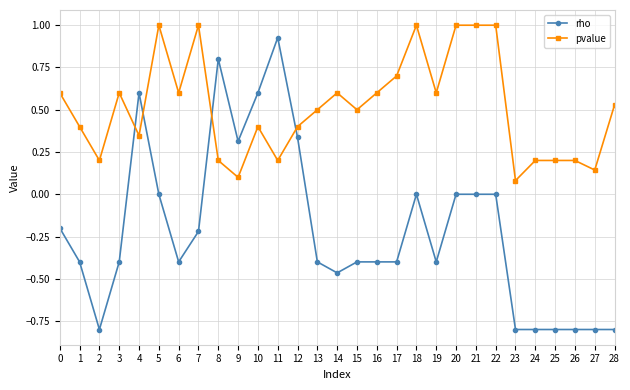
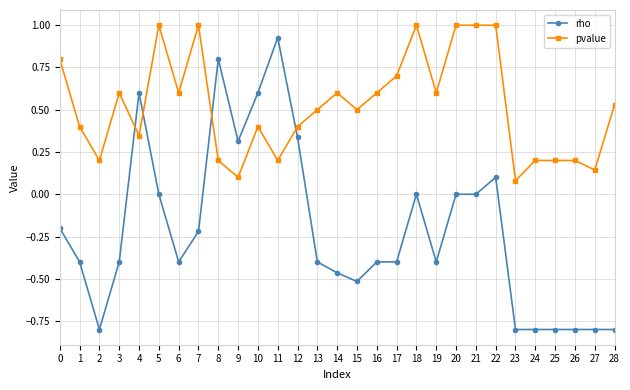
pvalue, 0: 0.6 -> 0.8
rho, 15: -0.40 -> -0.52
rho, 22: 0.0 -> 0.1
